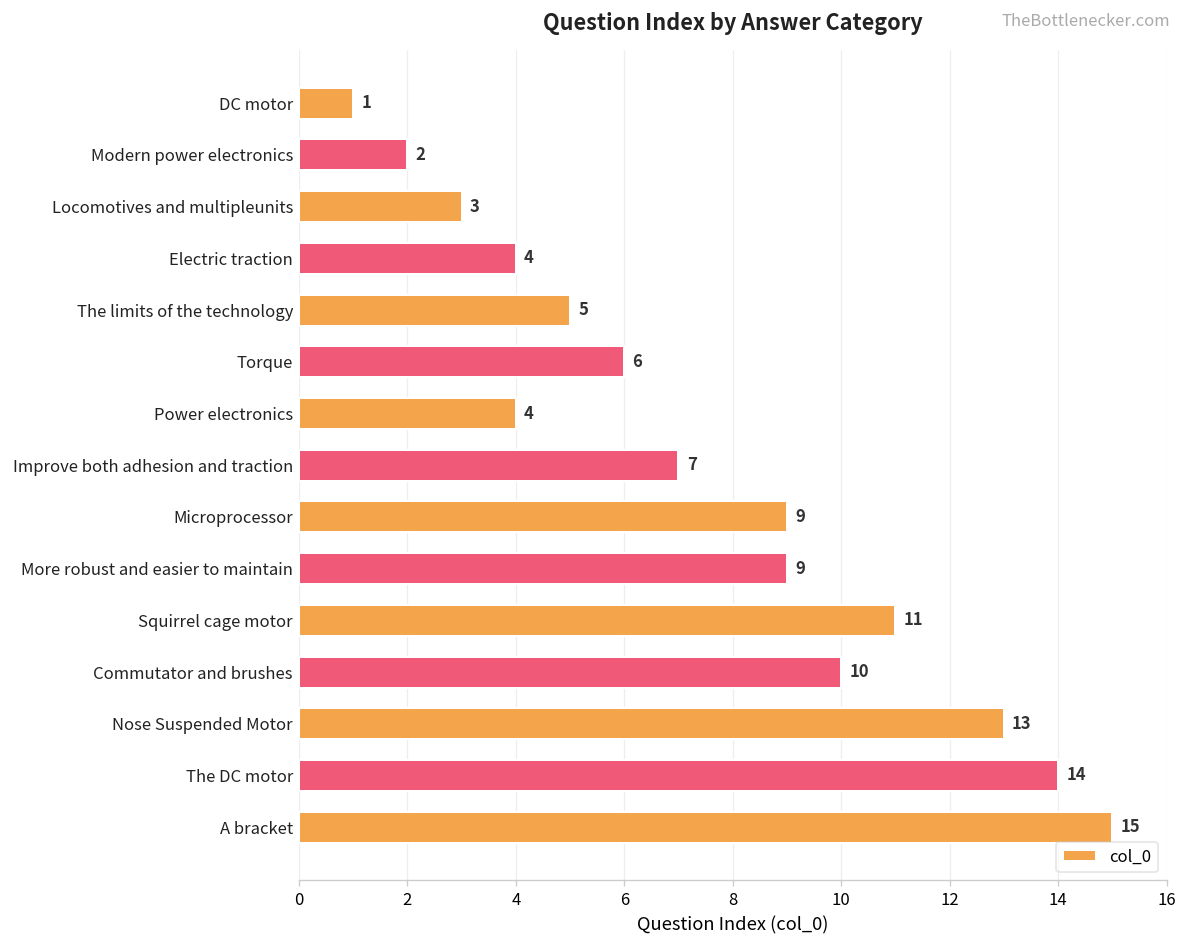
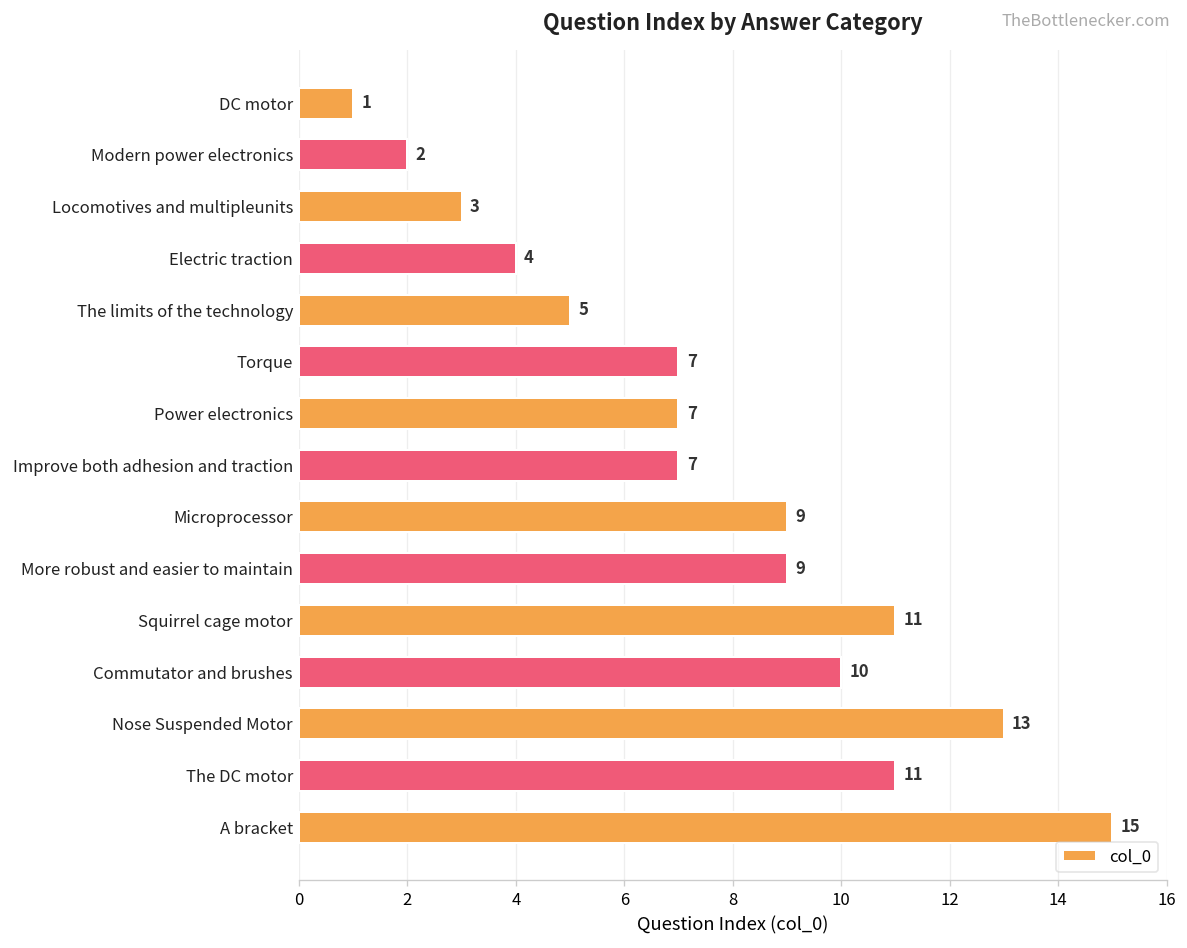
Torque: 6 -> 7
Power electronics: 4 -> 7
The DC motor: 14 -> 11
